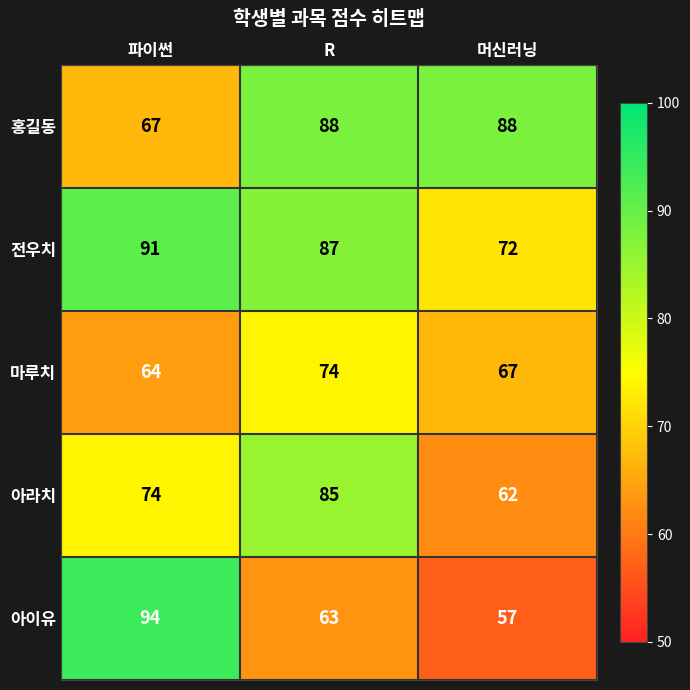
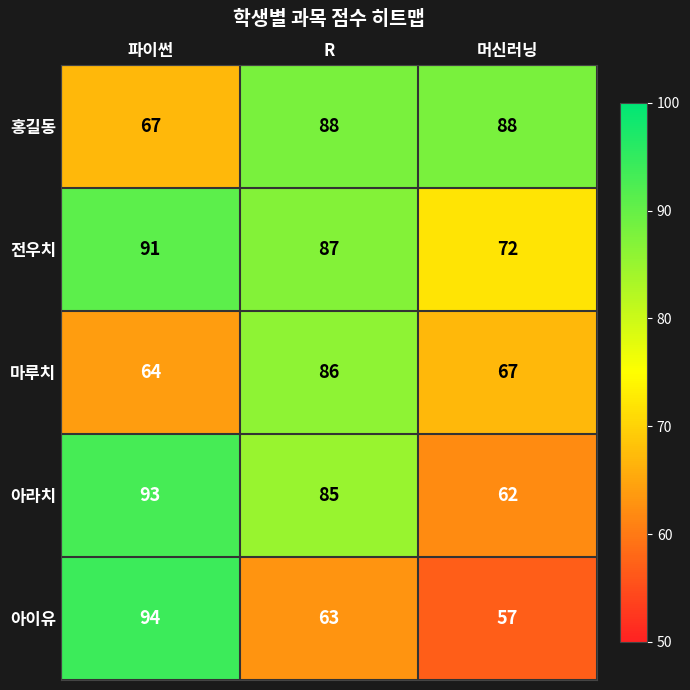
마루치, R: 74 -> 86
아라치, 파이썬: 74 -> 93
